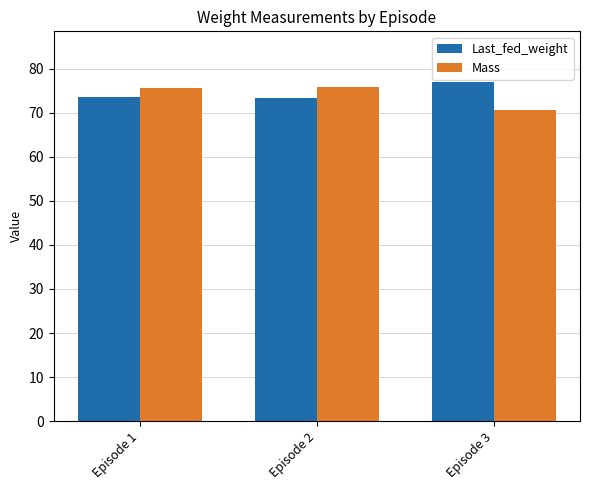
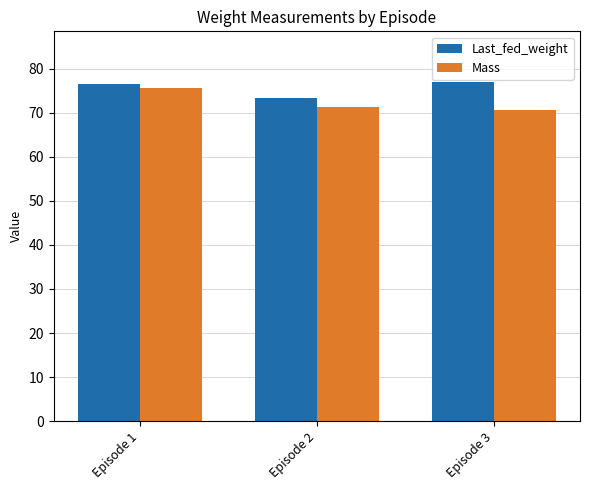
Last_fed_weight, Episode 1: 74 -> 77
Mass, Episode 2: 76 -> 71
